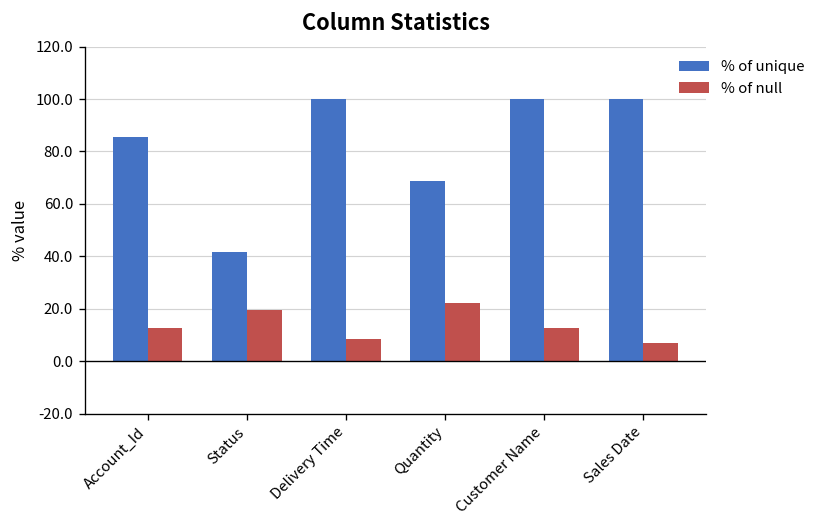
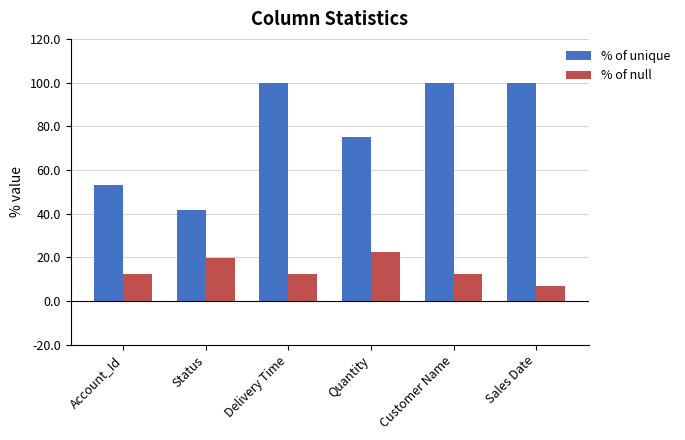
% of unique, Account_Id: 86 -> 53
% of null, Delivery Time: 8 -> 13
% of unique, Quantity: 69 -> 75
